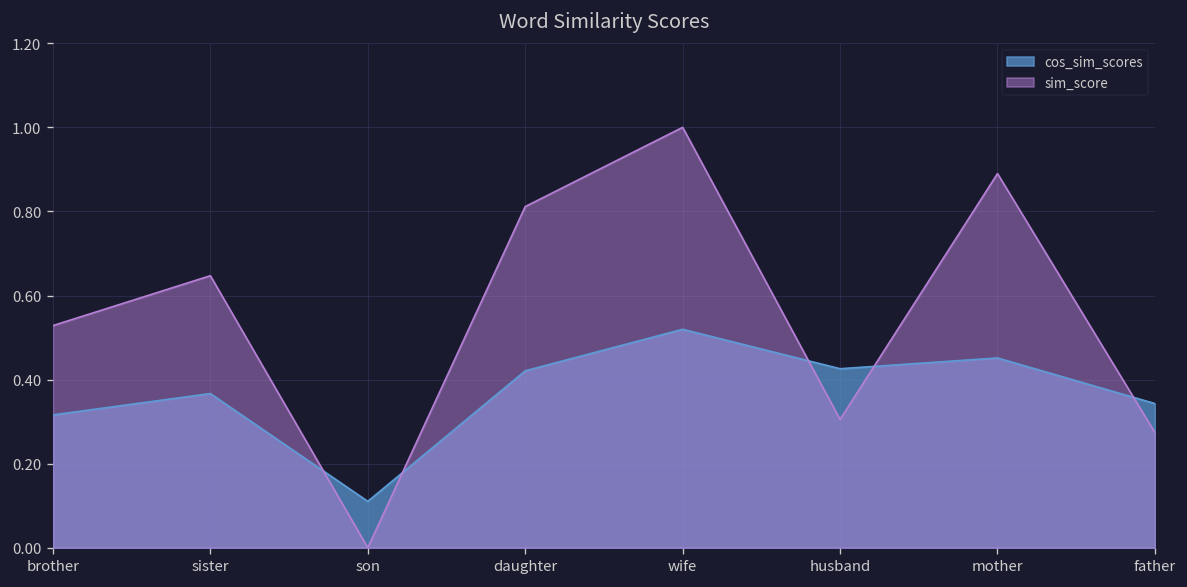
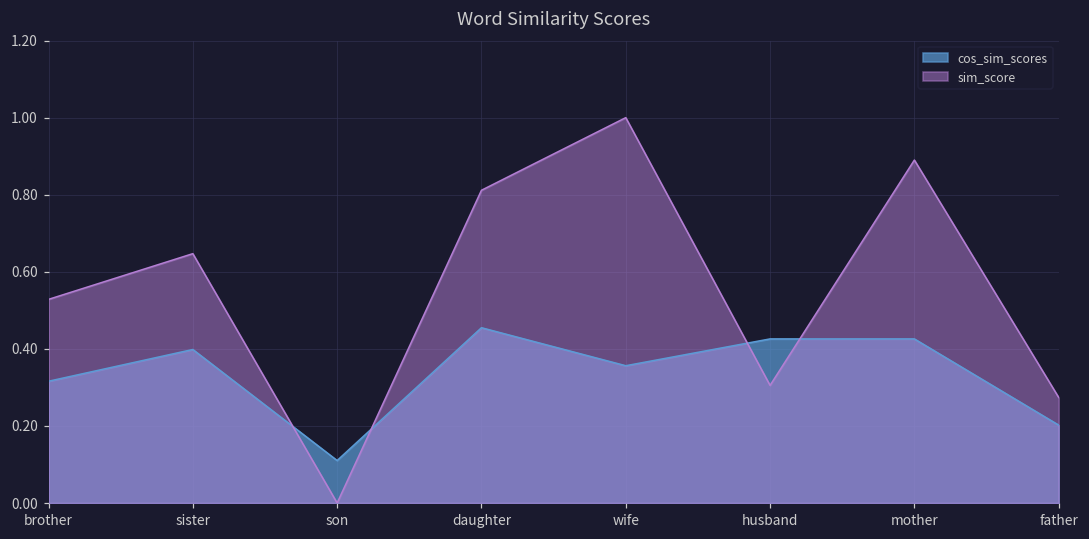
cos_sim_scores, sister: 0.37 -> 0.40
cos_sim_scores, daughter: 0.42 -> 0.45
cos_sim_scores, wife: 0.52 -> 0.36
cos_sim_scores, mother: 0.45 -> 0.43
cos_sim_scores, father: 0.34 -> 0.20
